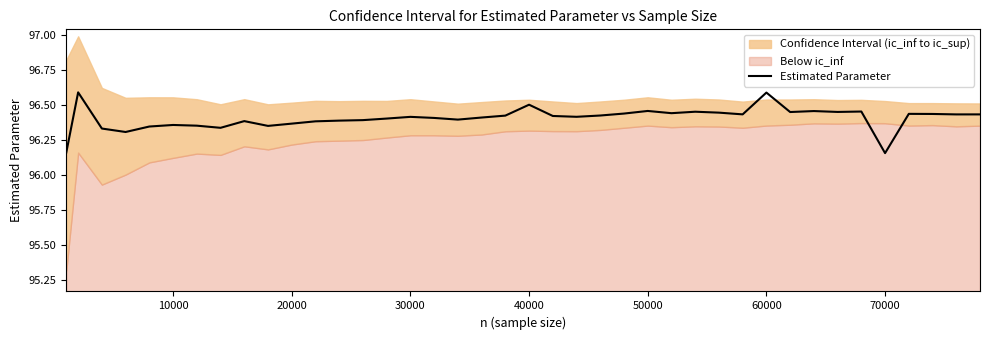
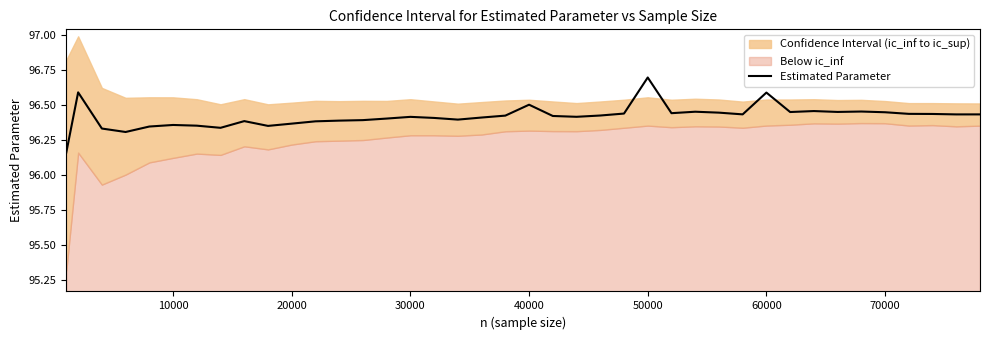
Estimated Parameter, 50000: 96.46 -> 96.70
Estimated Parameter, 70000: 96.16 -> 96.45
